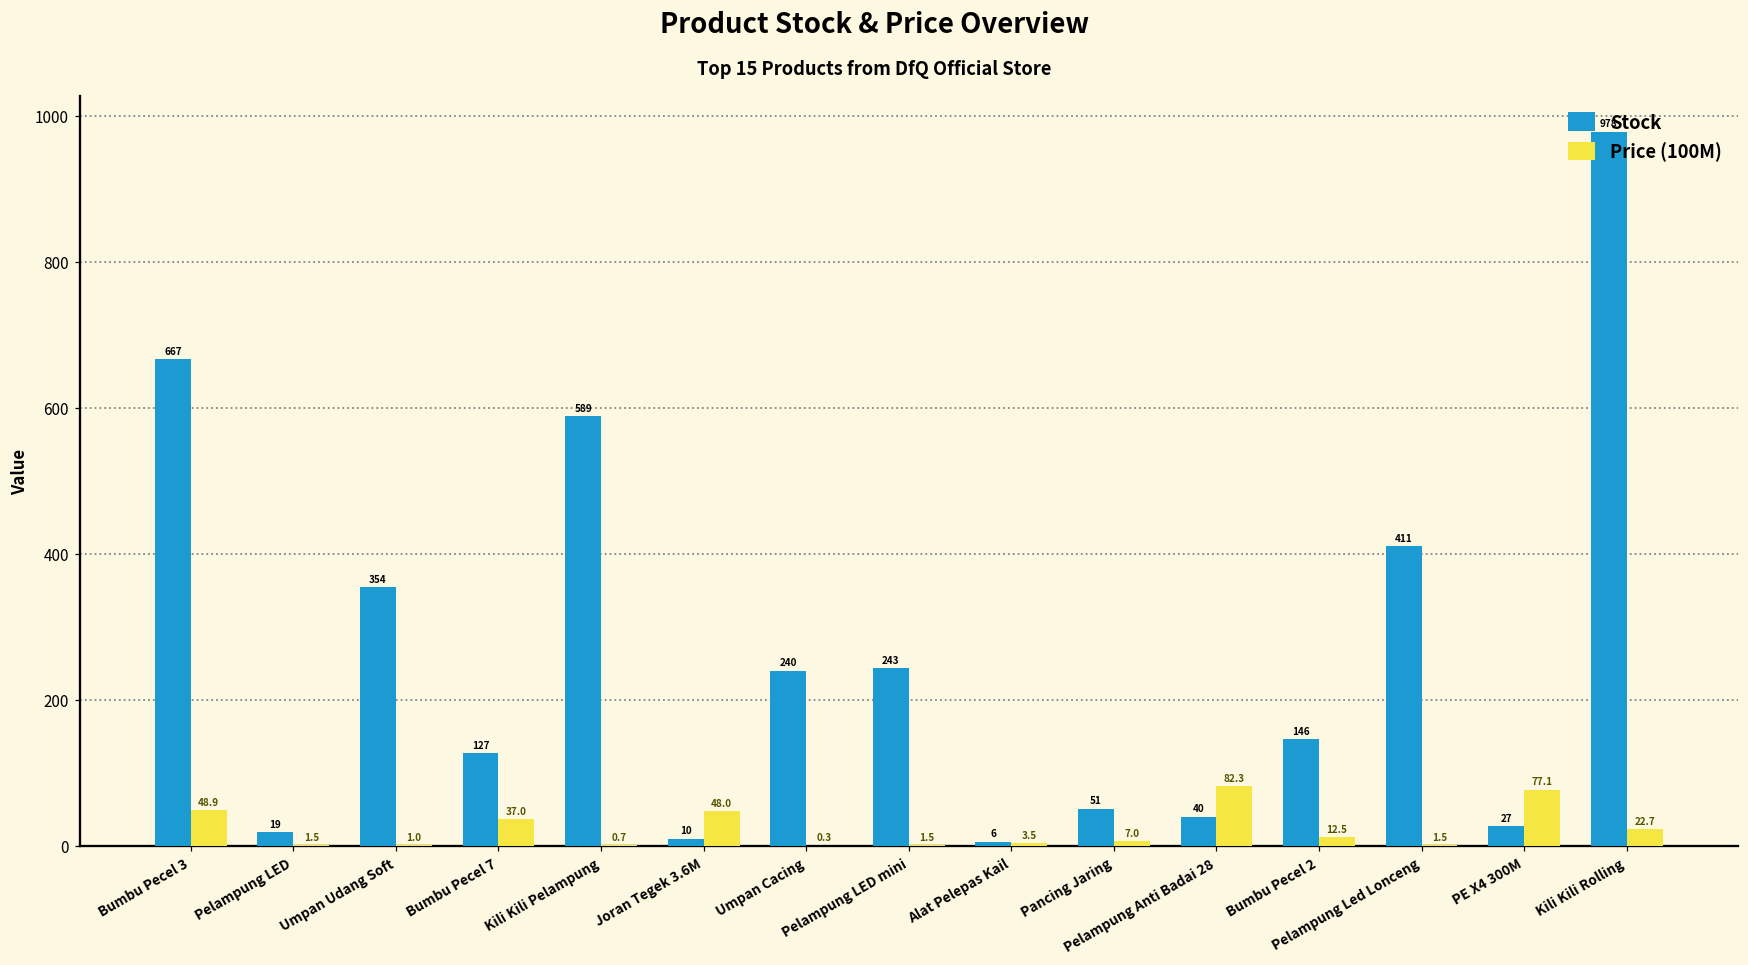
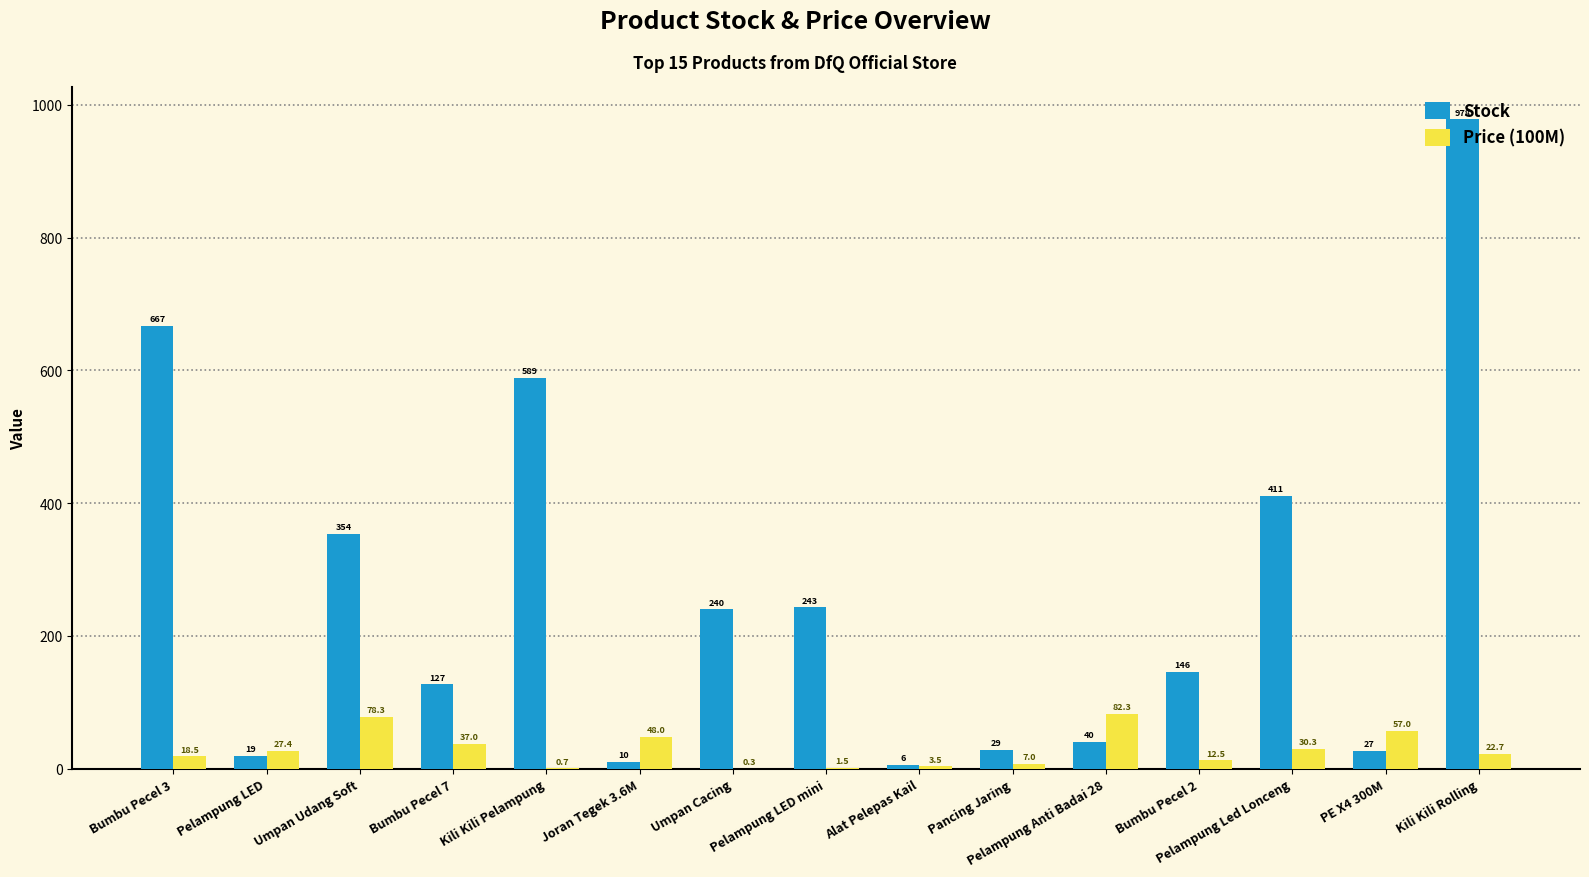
Price (100M), Bumbu Pecel 3: 48.9 -> 18.5
Price (100M), Pelampung LED: 1.5 -> 27.4
Price (100M), Umpan Udang Soft: 1.0 -> 78.3
Stock, Pancing Jaring: 51 -> 29
Price (100M), Pelampung Led Lonceng: 1.5 -> 30.3
Price (100M), PE X4 300M: 77.1 -> 57.0
